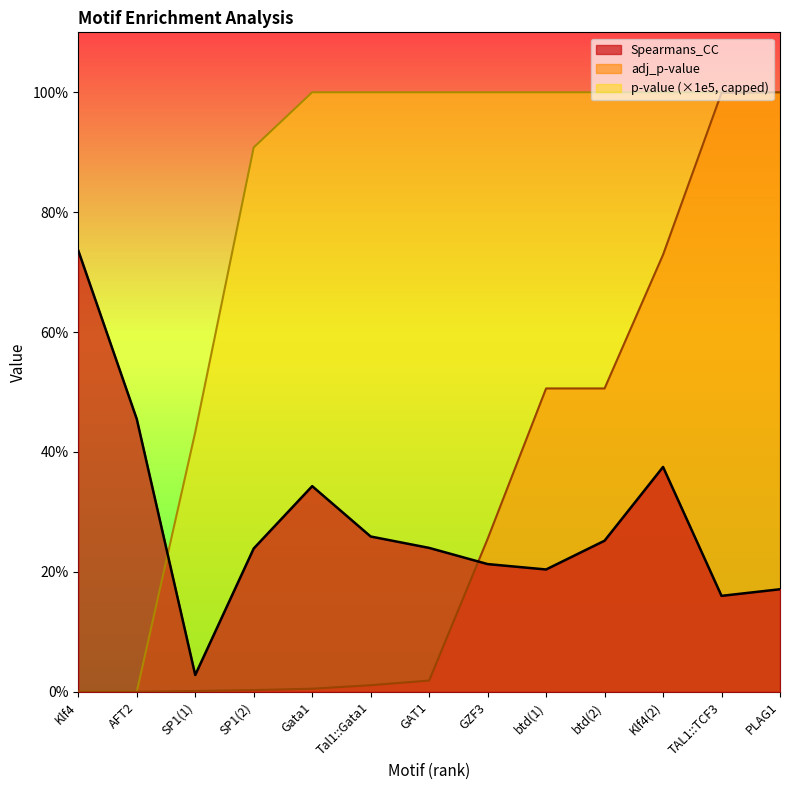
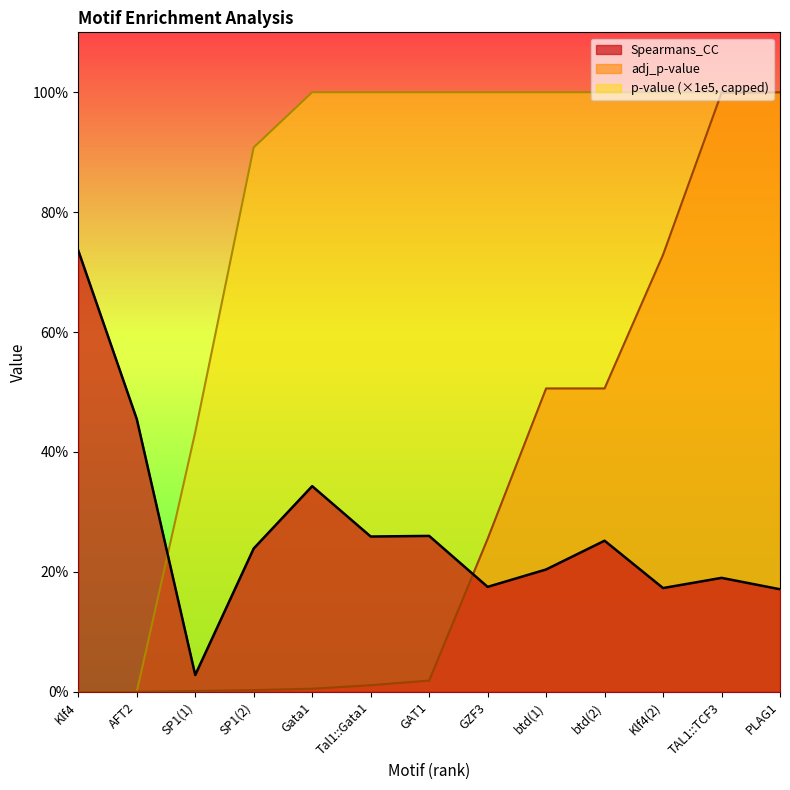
Spearmans_CC, GAT1: 24% -> 26%
Spearmans_CC, GZF3: 21% -> 18%
Spearmans_CC, Klf4(2): 38% -> 17%
Spearmans_CC, TAL1::TCF3: 16% -> 19%
